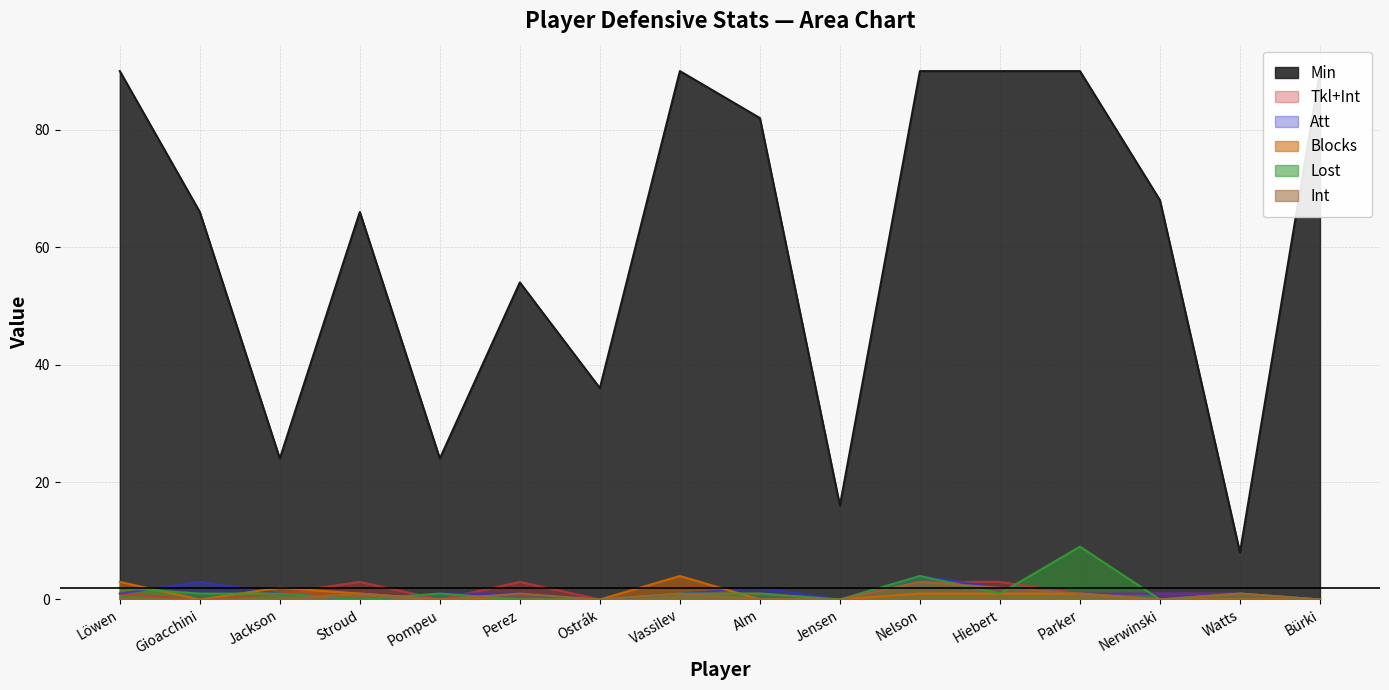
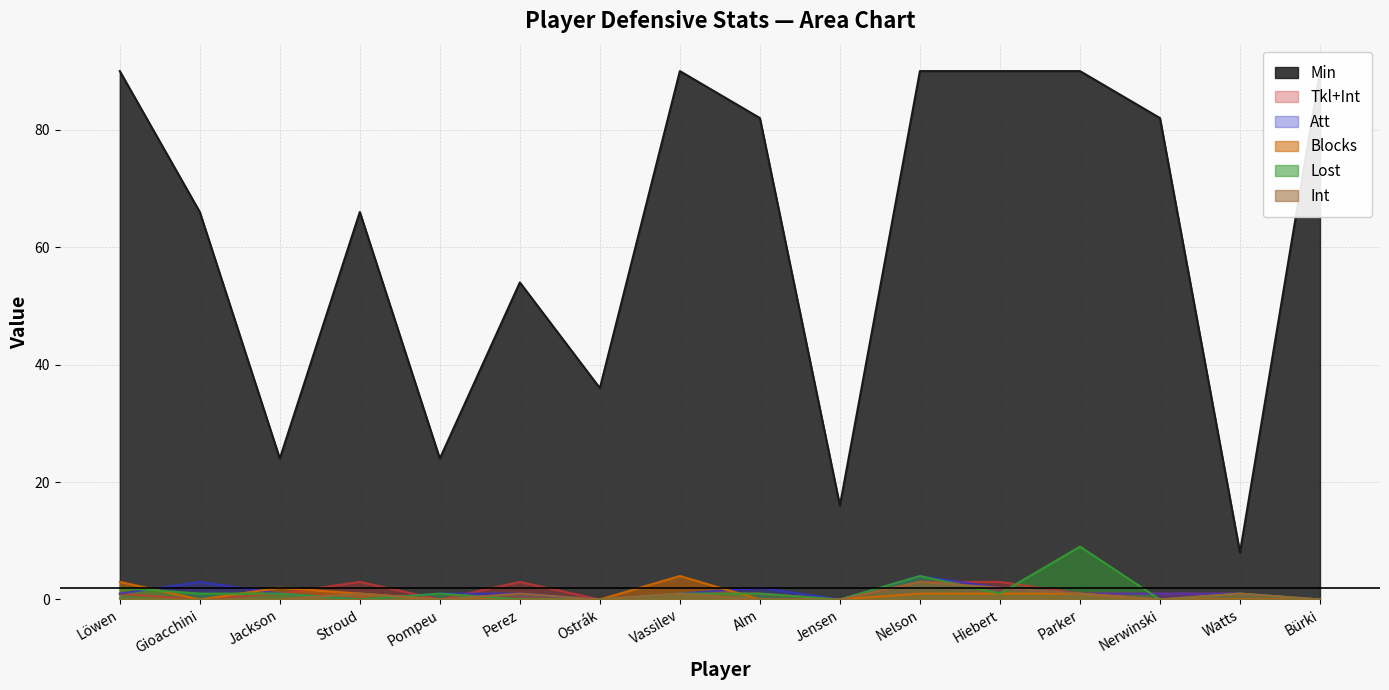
Min, Nerwinski: 68 -> 82
